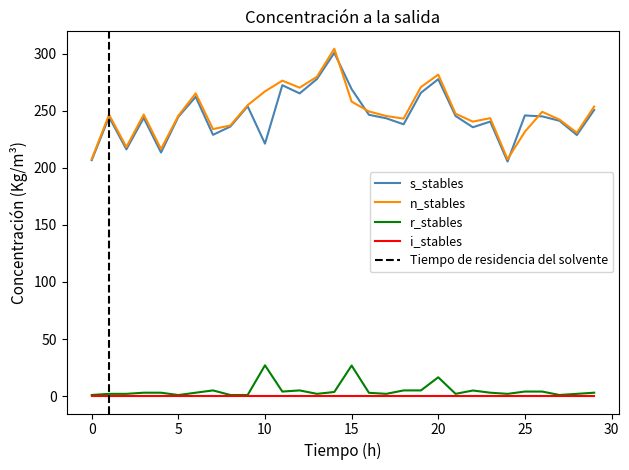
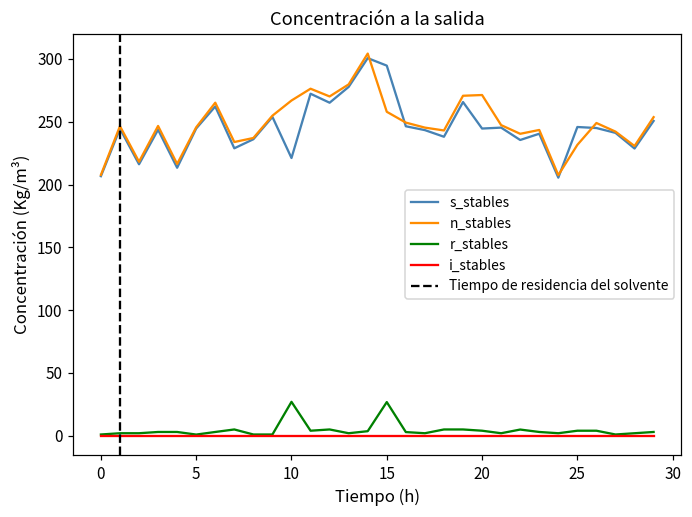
s_stables, 15: 269 -> 295
s_stables, 20: 278 -> 245
n_stables, 20: 282 -> 271
r_stables, 20: 17 -> 4
